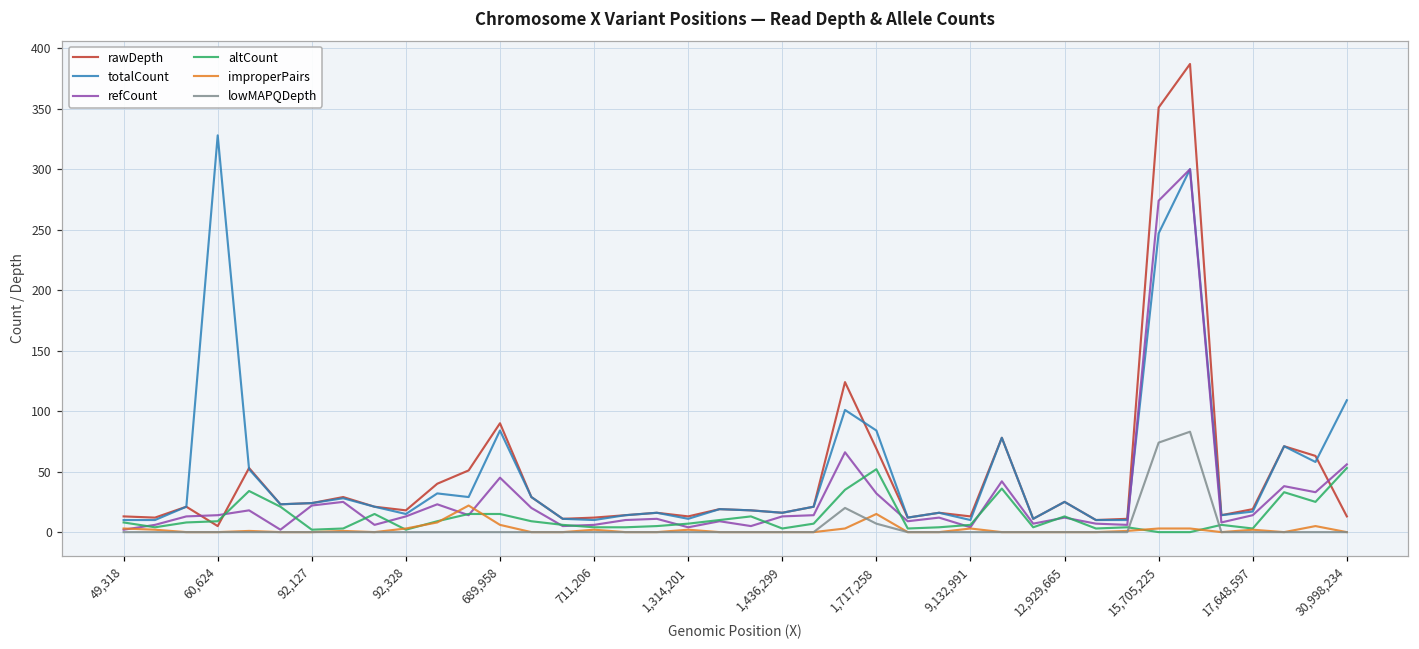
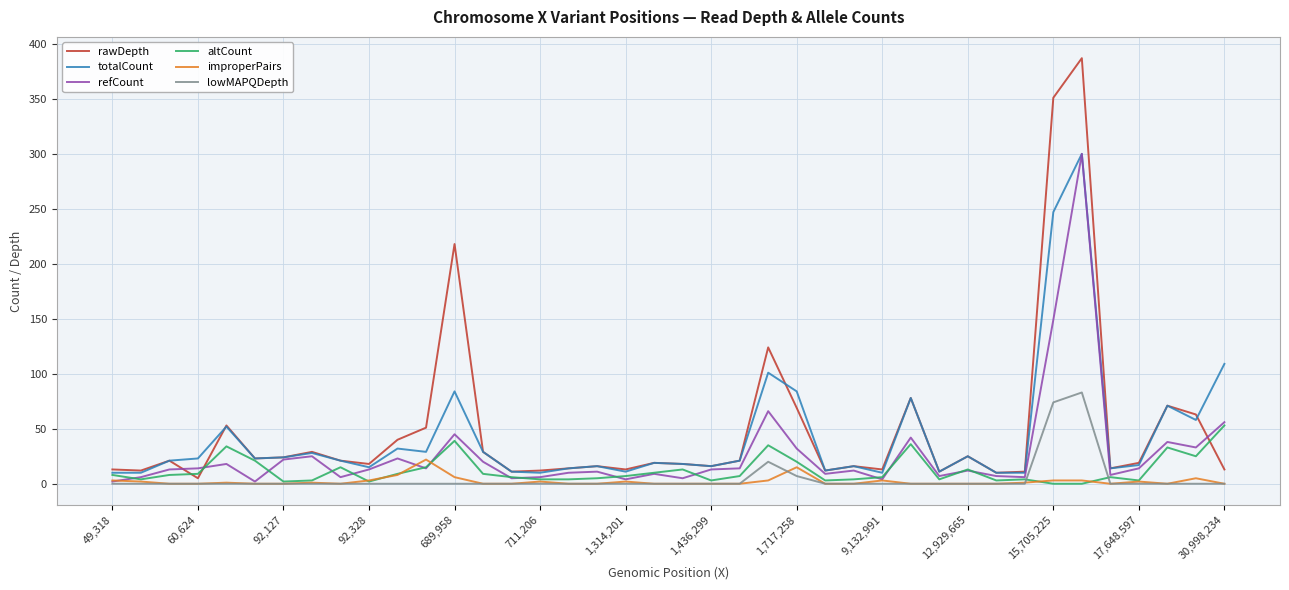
totalCount, 60,624: 328 -> 23
rawDepth, 689,958: 90 -> 218
altCount, 689,958: 15 -> 39
altCount, 1,717,258: 52 -> 20
refCount, 15,705,225: 274 -> 149
